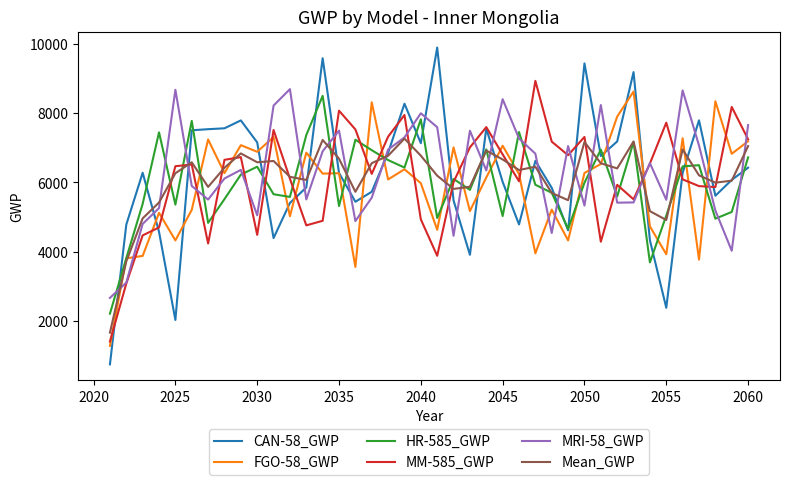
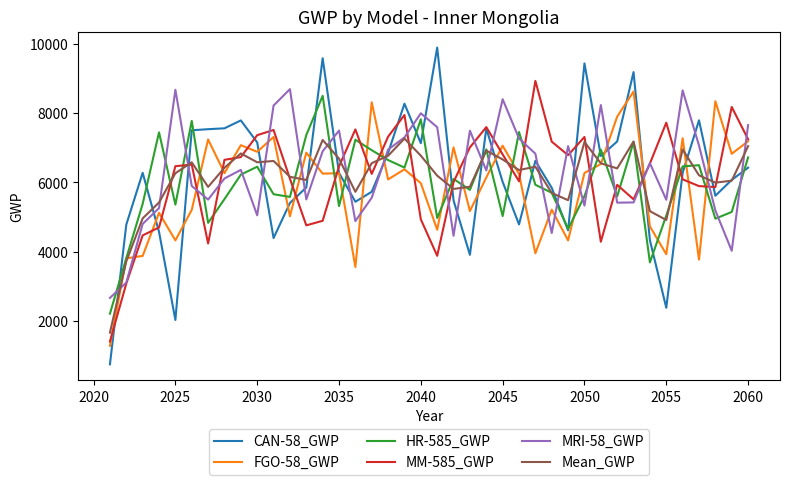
MM-585_GWP, 2030: 4500 -> 7400
MM-585_GWP, 2035: 8100 -> 6500
HR-585_GWP, 2050: 6000 -> 5600
